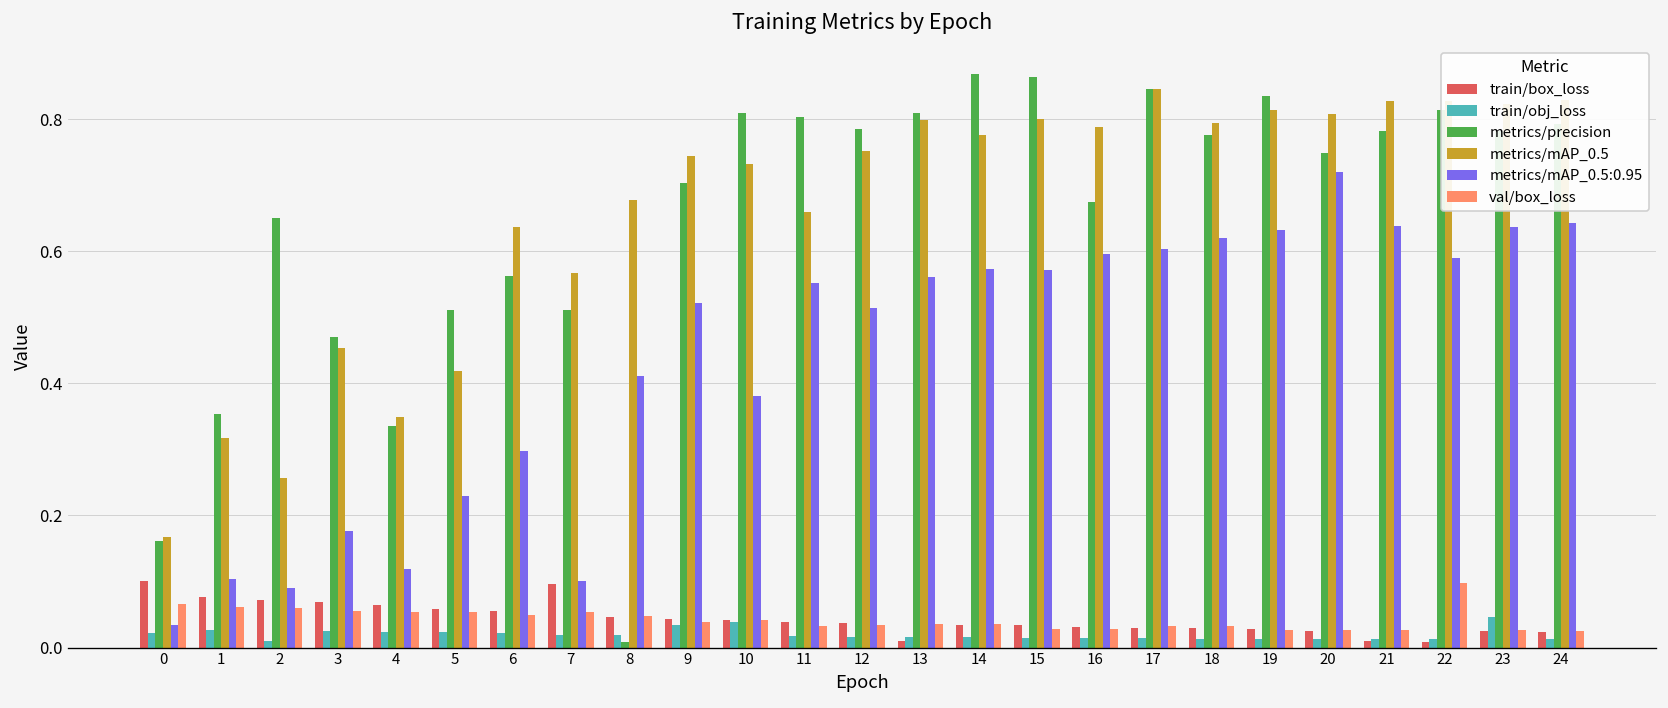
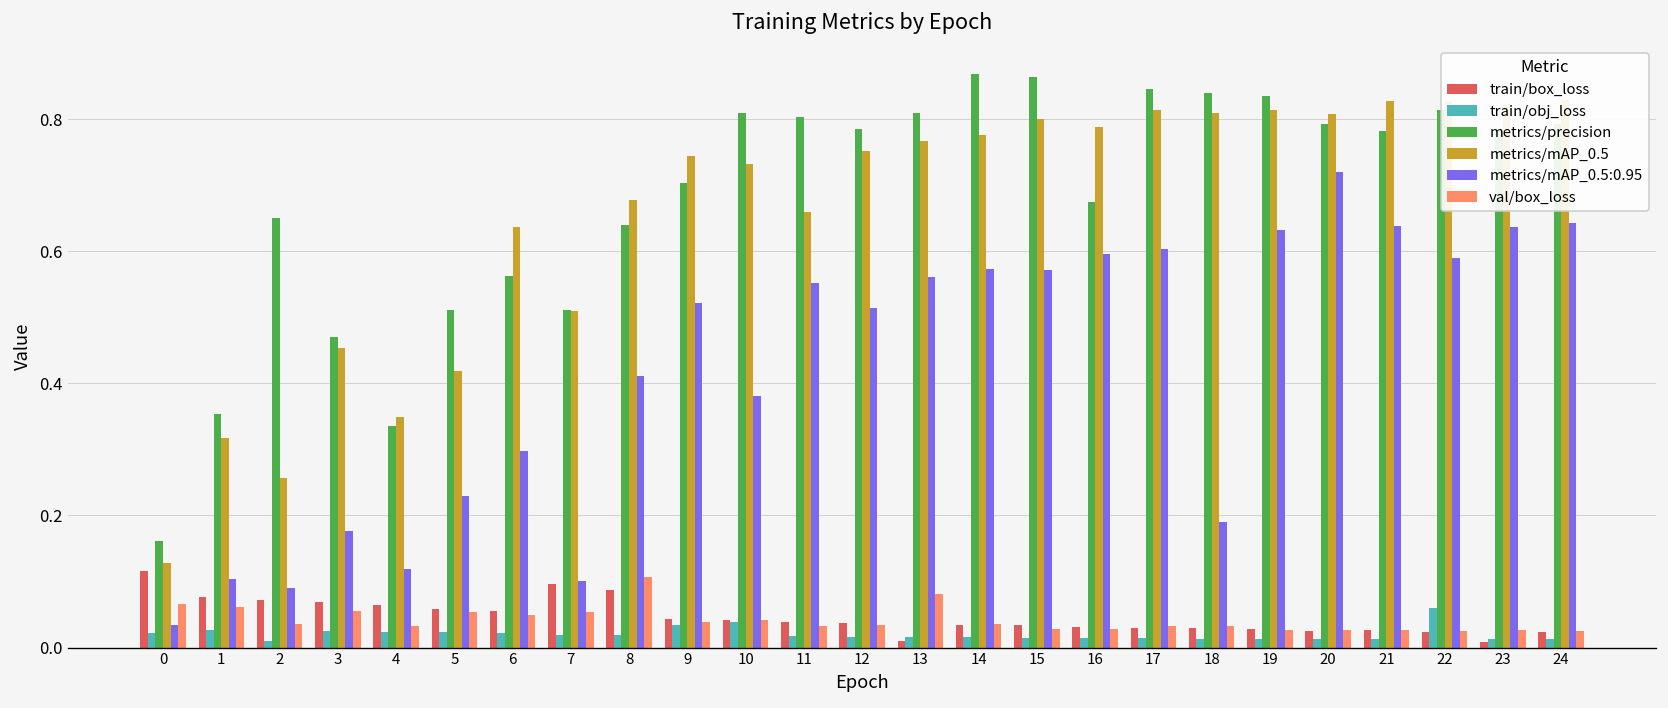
train/box_loss, 0: 0.10 -> 0.12
metrics/mAP_0.5, 0: 0.17 -> 0.13
val/box_loss, 2: 0.06 -> 0.03
val/box_loss, 4: 0.05 -> 0.03
metrics/mAP_0.5, 7: 0.57 -> 0.51
train/box_loss, 8: 0.05 -> 0.09
metrics/precision, 8: 0.01 -> 0.64
val/box_loss, 8: 0.05 -> 0.11
metrics/mAP_0.5, 13: 0.80 -> 0.77
val/box_loss, 13: 0.04 -> 0.08
metrics/mAP_0.5, 17: 0.85 -> 0.81
metrics/precision, 18: 0.78 -> 0.84
metrics/mAP_0.5, 18: 0.79 -> 0.81
metrics/mAP_0.5:0.95, 18: 0.62 -> 0.19
metrics/precision, 20: 0.75 -> 0.79
train/box_loss, 21: 0.01 -> 0.03
train/box_loss, 22: 0.01 -> 0.02
train/obj_loss, 22: 0.01 -> 0.06
val/box_loss, 22: 0.10 -> 0.03
train/box_loss, 23: 0.02 -> 0.01
train/obj_loss, 23: 0.05 -> 0.01
